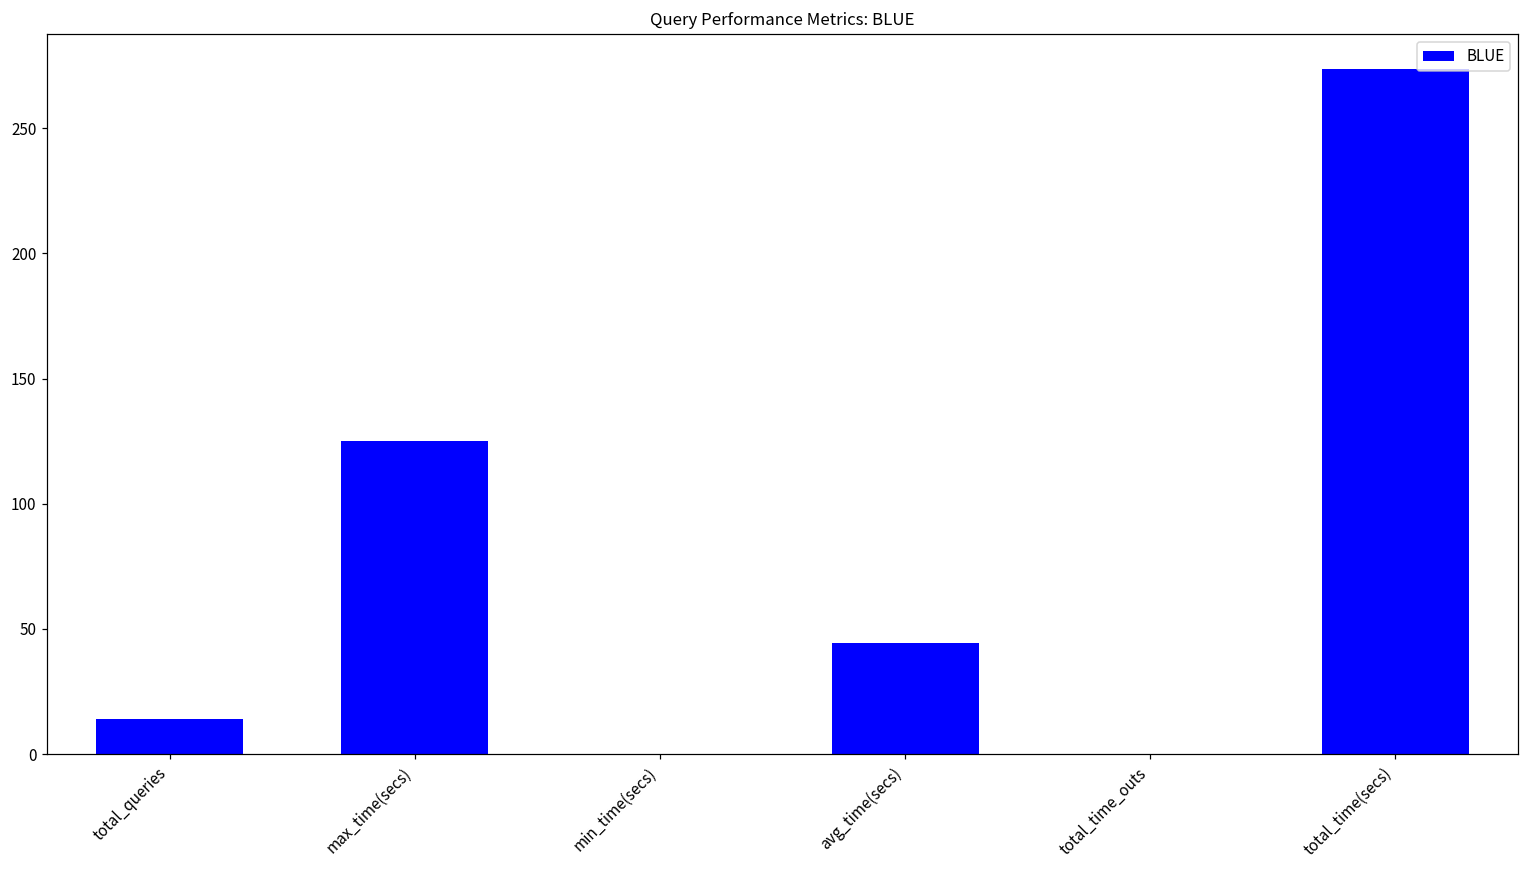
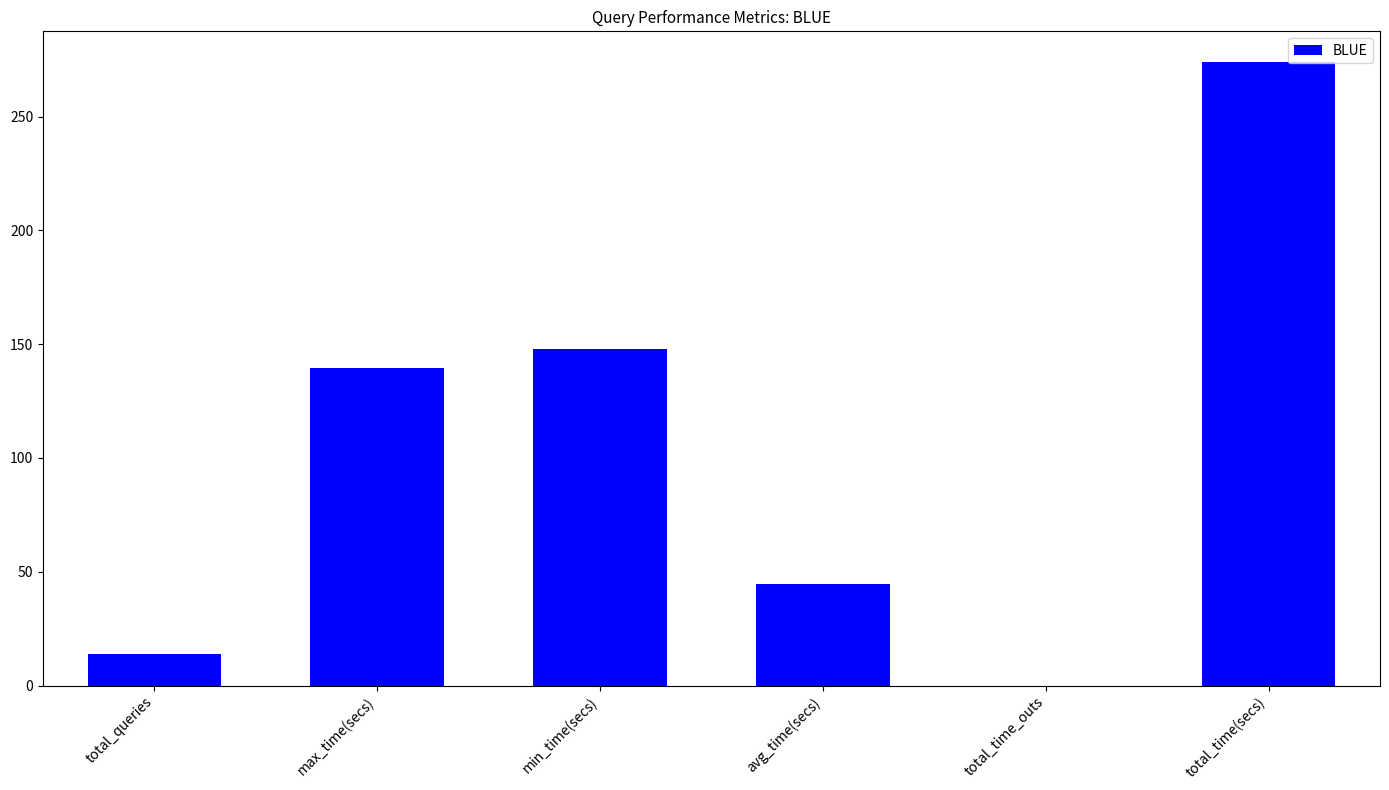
max_time(secs): 125 -> 139
min_time(secs): 0 -> 148
